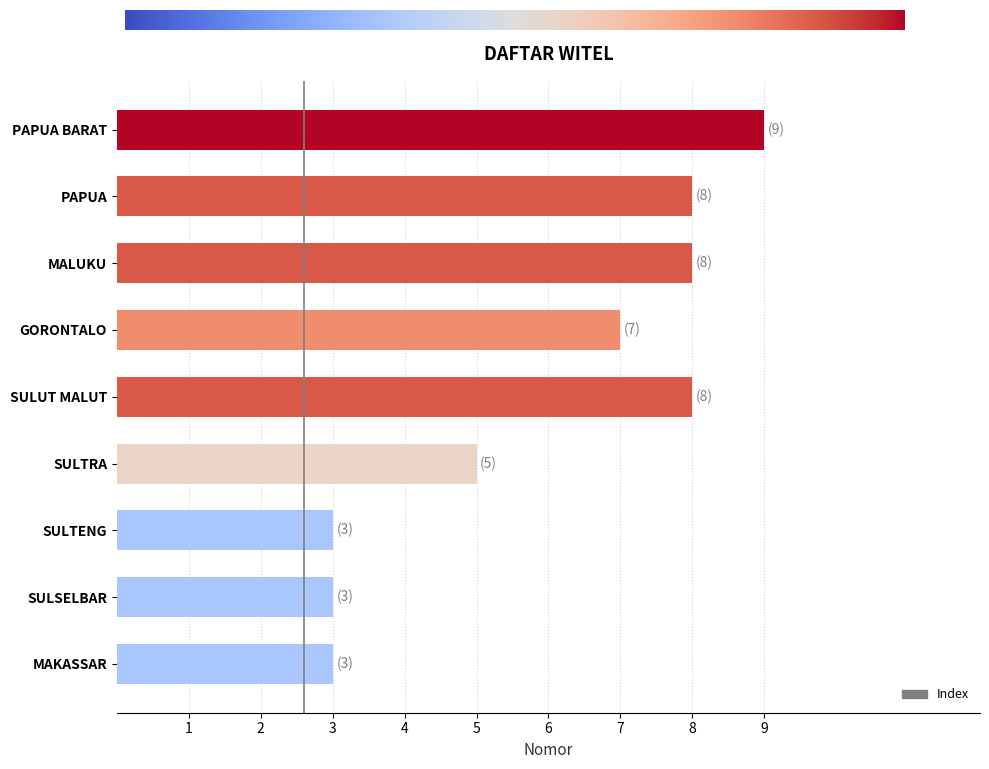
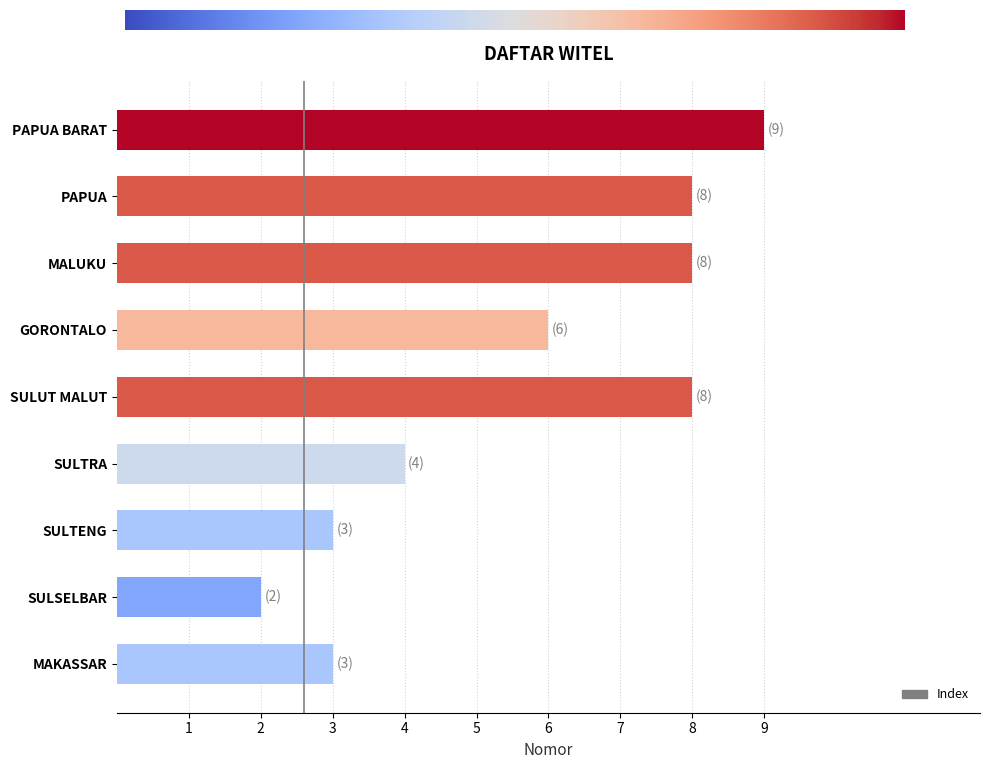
GORONTALO: (7) -> (6)
SULTRA: (5) -> (4)
SULSELBAR: (3) -> (2)
